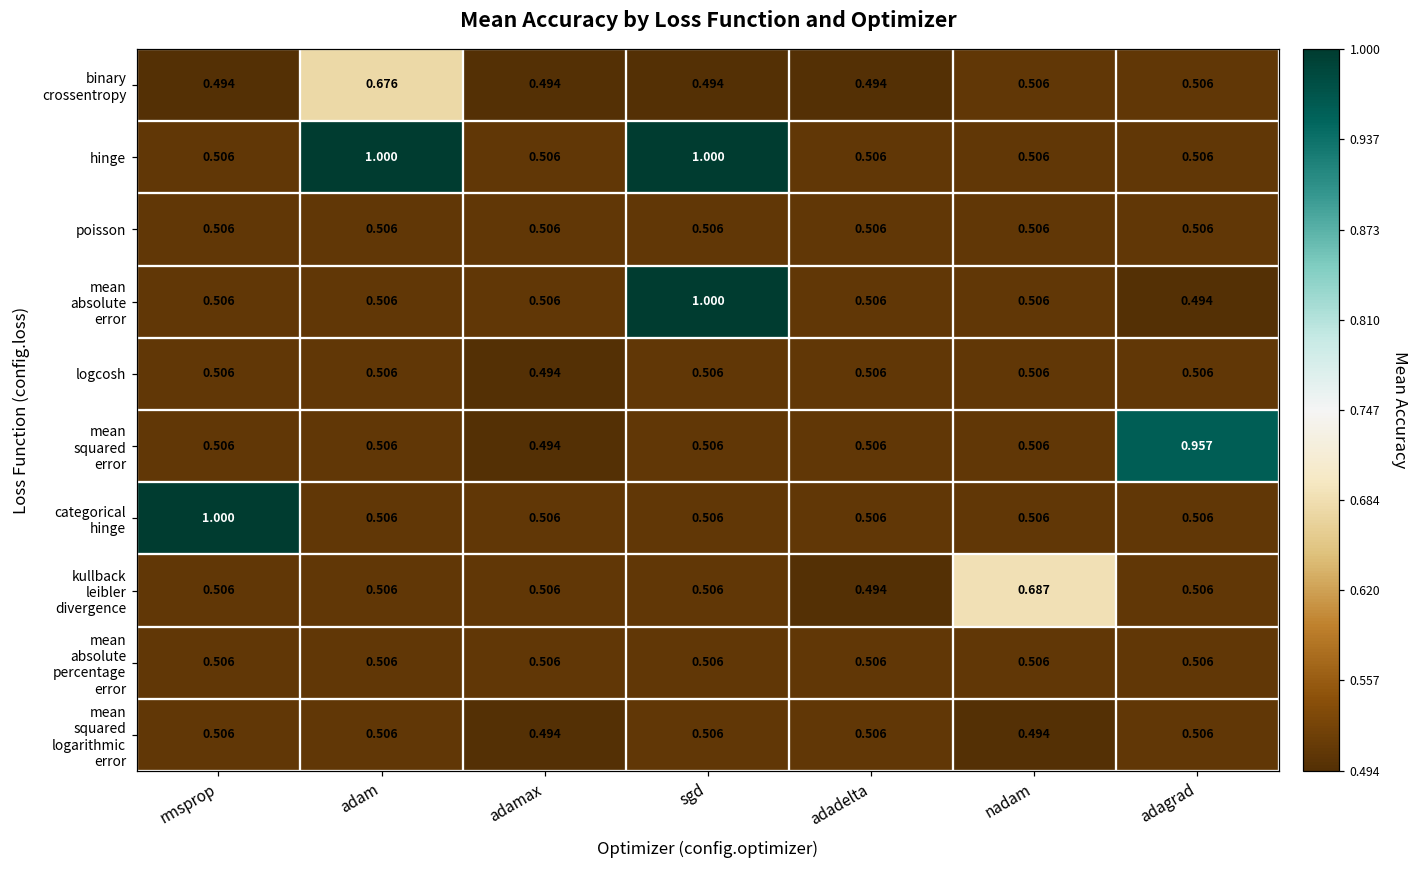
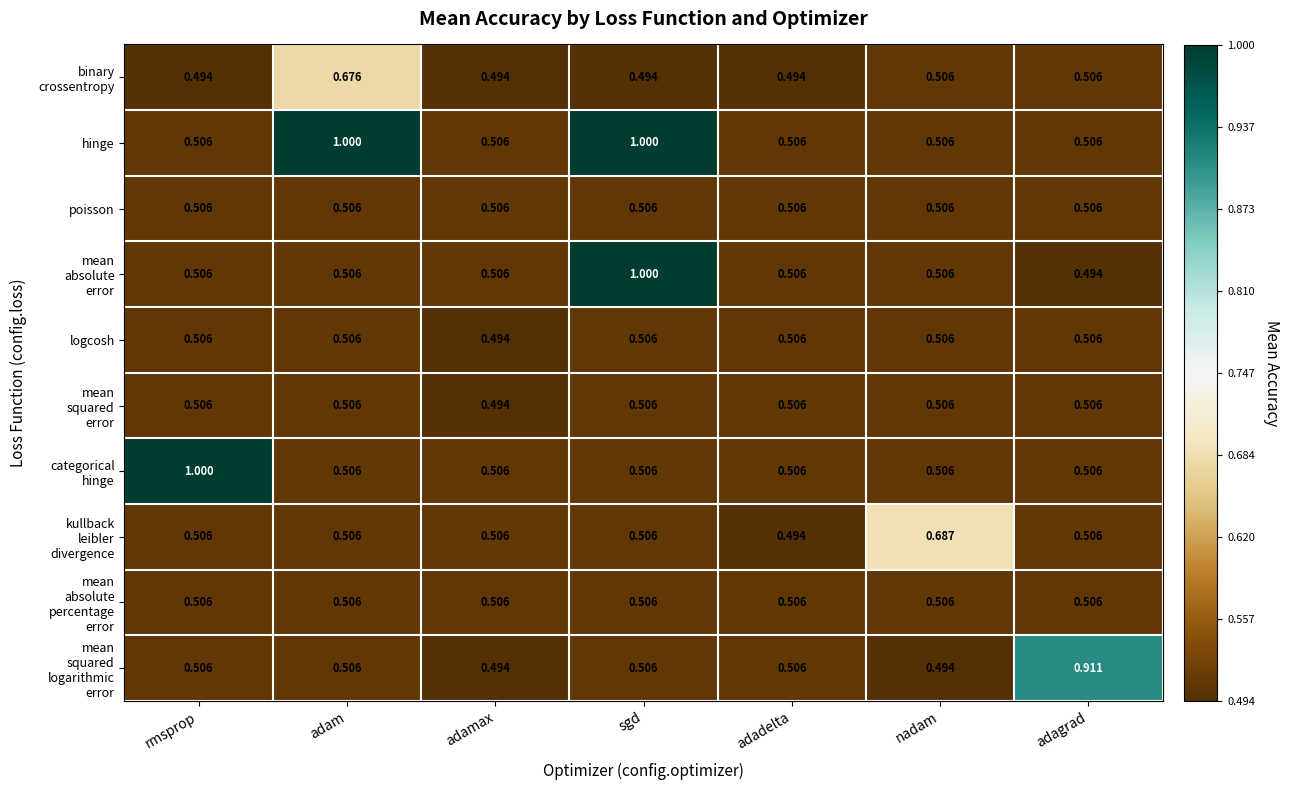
mean squared error, adagrad: 0.957 -> 0.506
mean squared logarithmic error, adagrad: 0.506 -> 0.911
